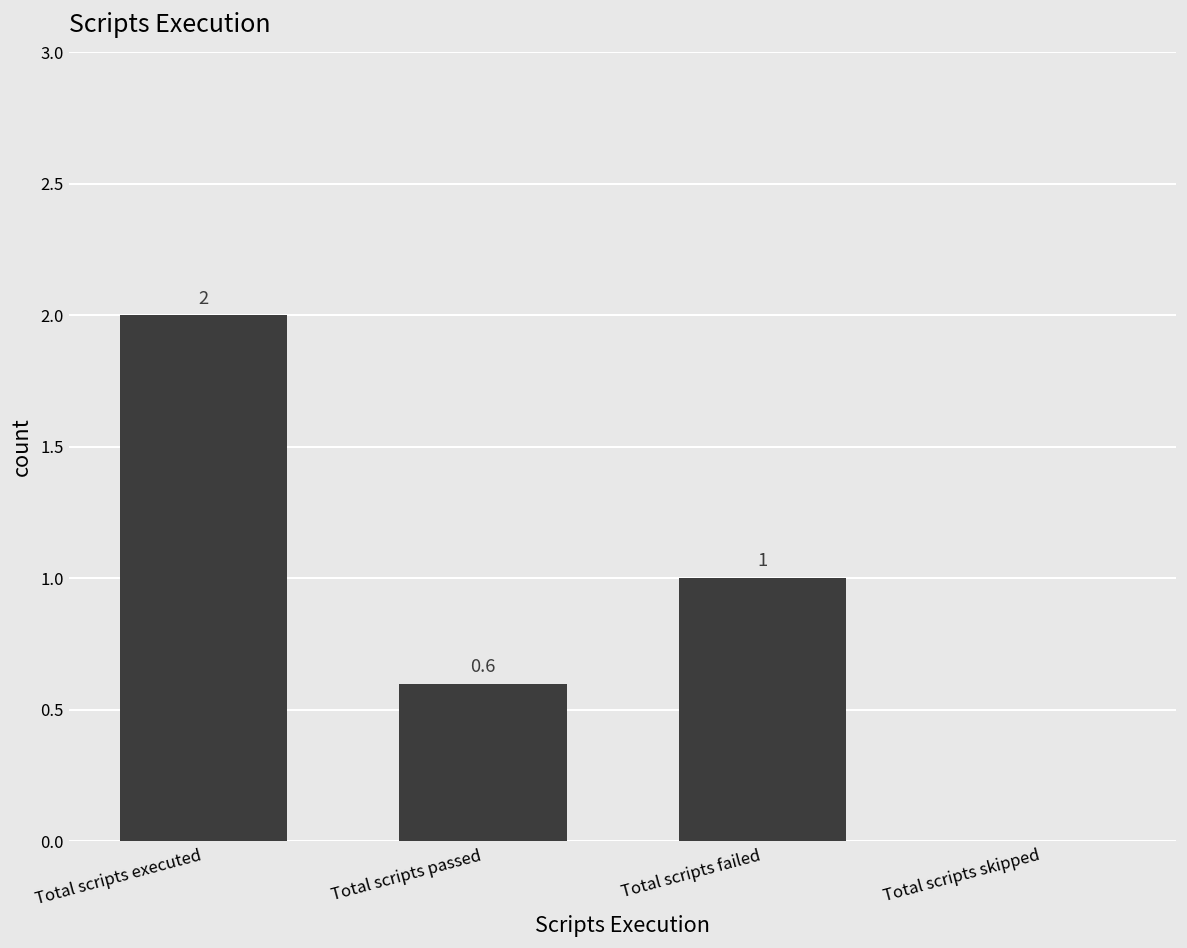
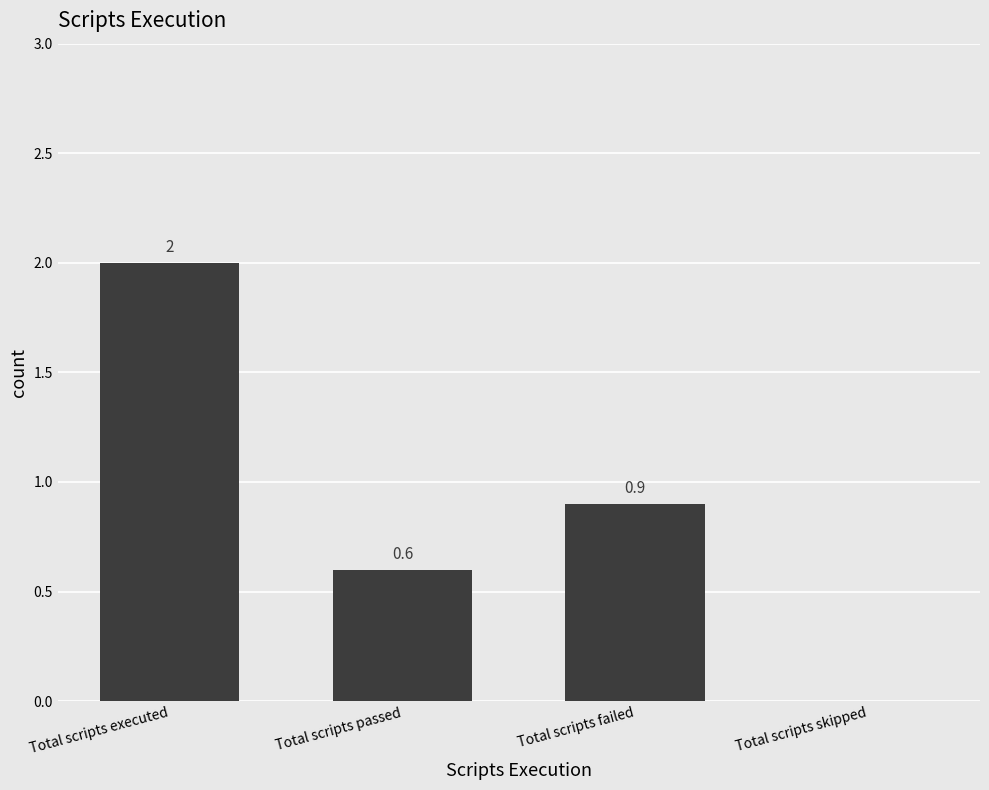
Total scripts failed: 1 -> 0.9
